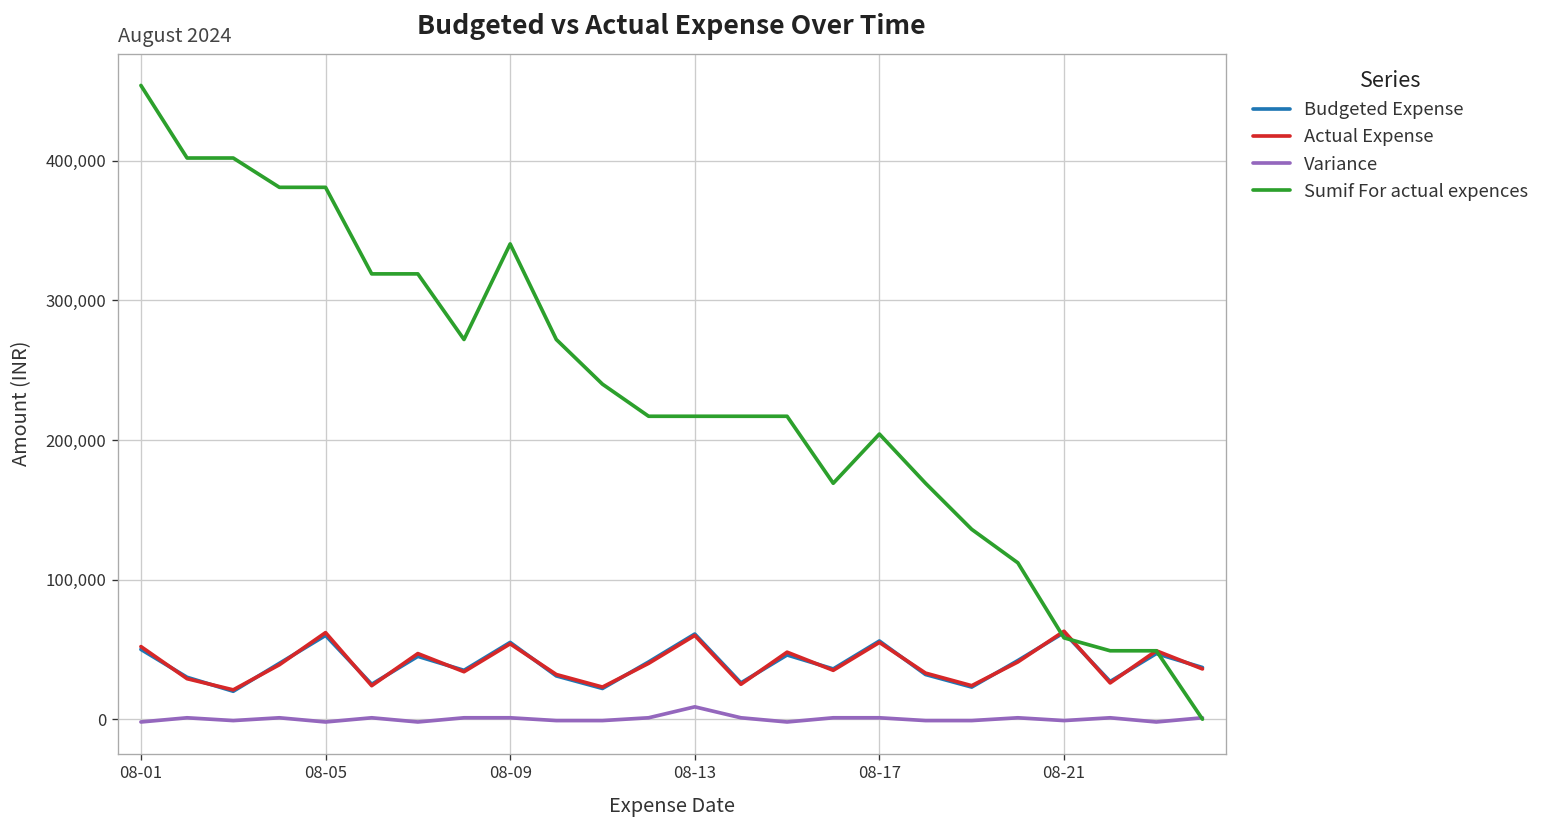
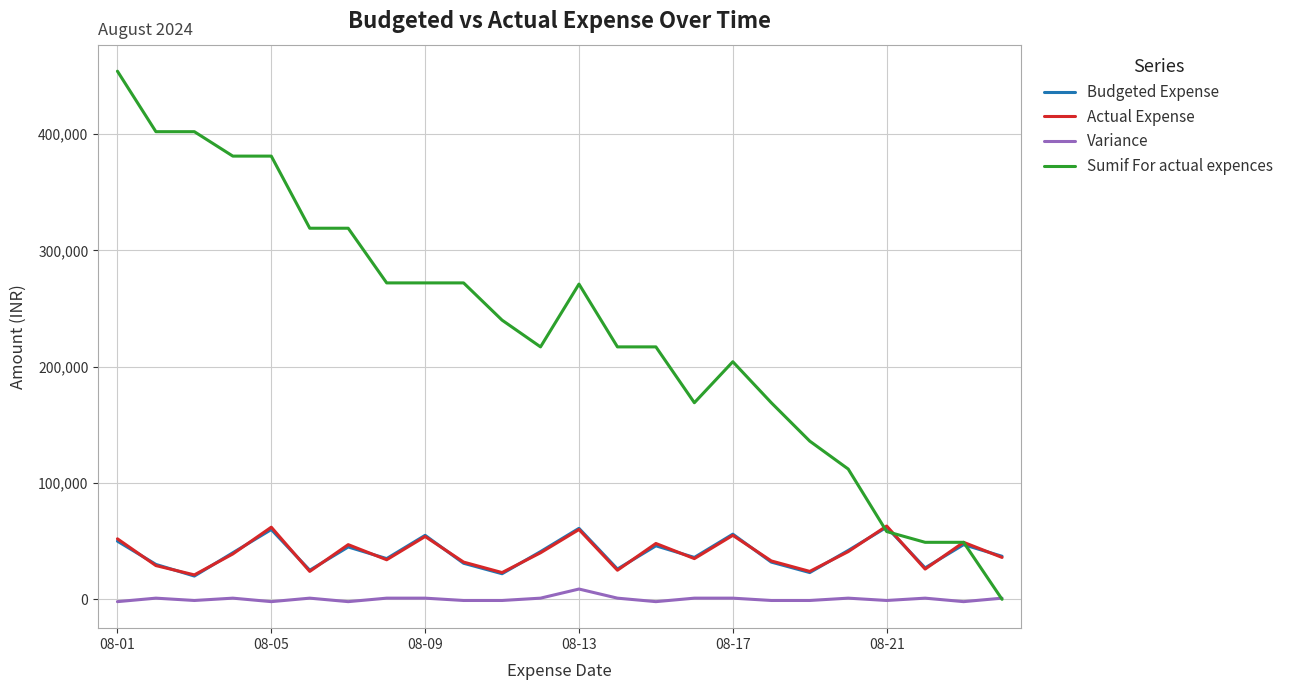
Sumif For actual expences, 08-09: 340,000 -> 272,000
Sumif For actual expences, 08-13: 217,000 -> 271,000
